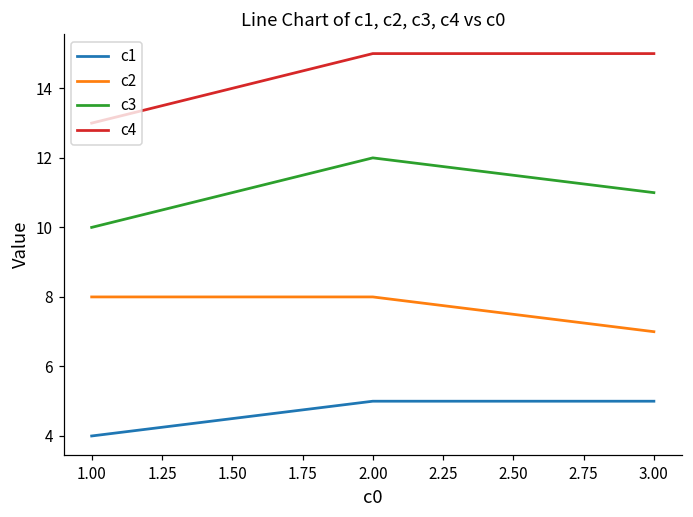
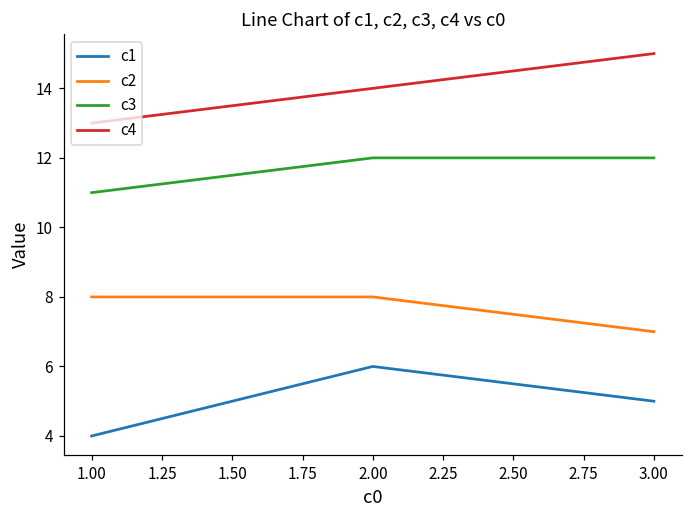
c3, 1.00: 10 -> 11
c1, 2.00: 5 -> 6
c4, 2.00: 15 -> 14
c3, 3.00: 11 -> 12
